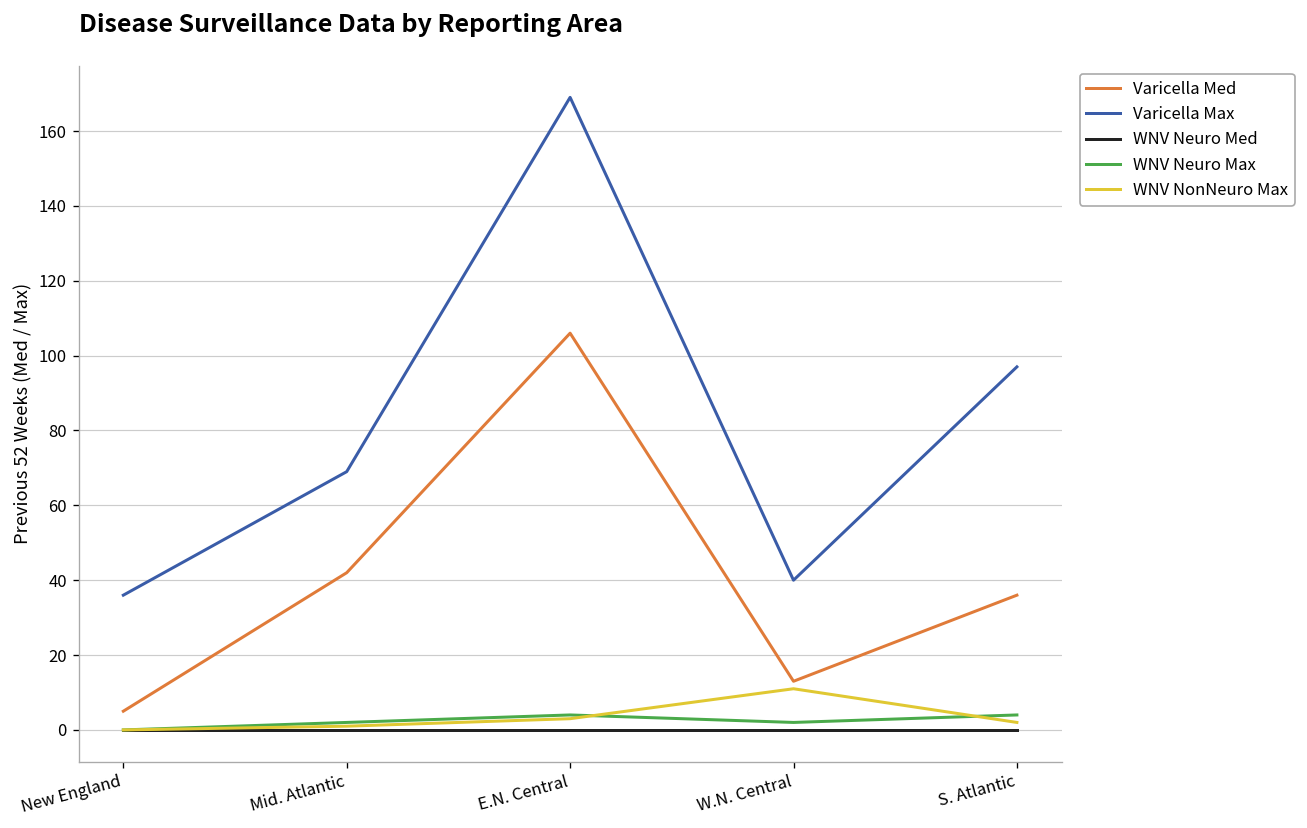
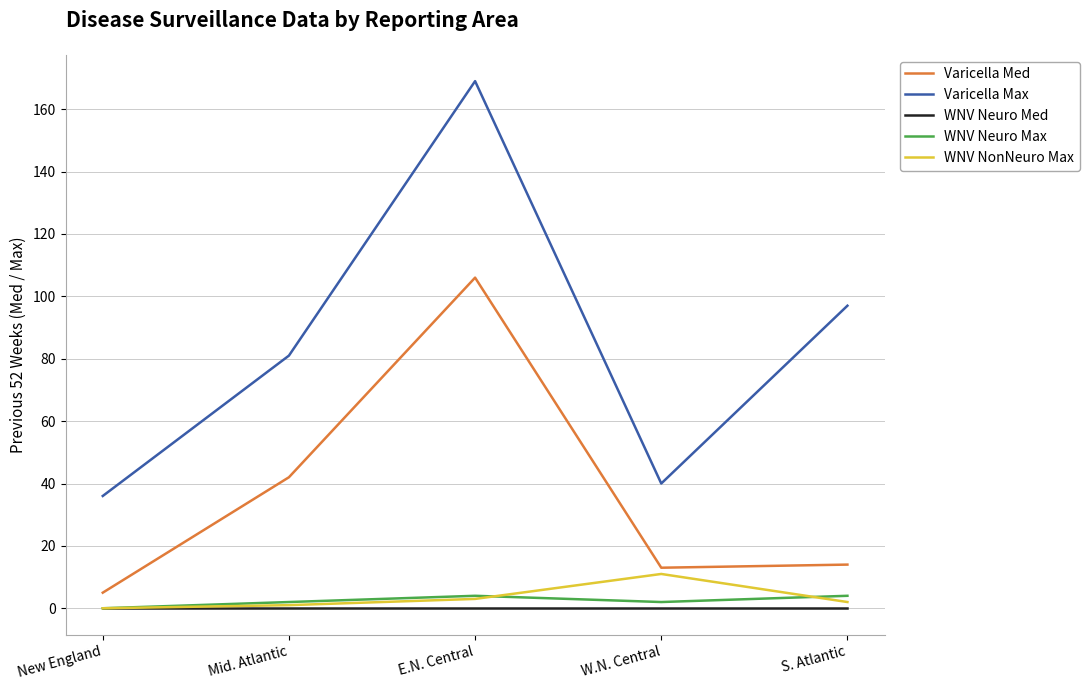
Varicella Max, Mid. Atlantic: 69 -> 81
Varicella Med, S. Atlantic: 36 -> 14
